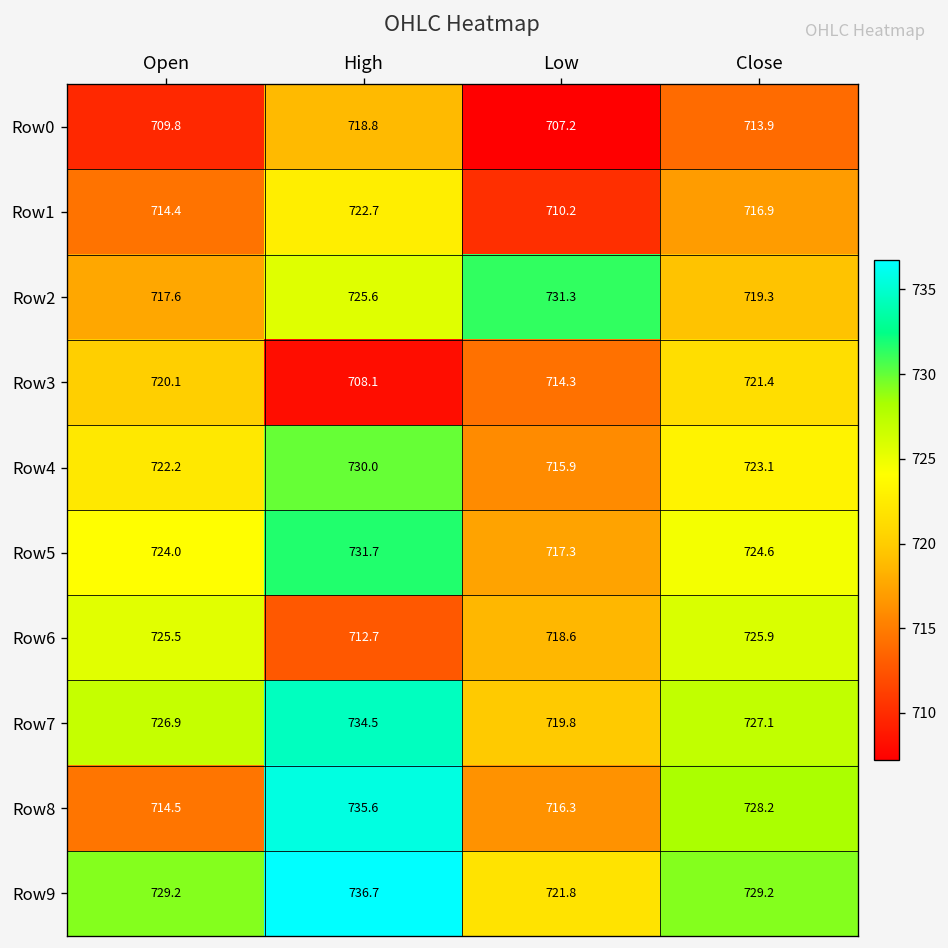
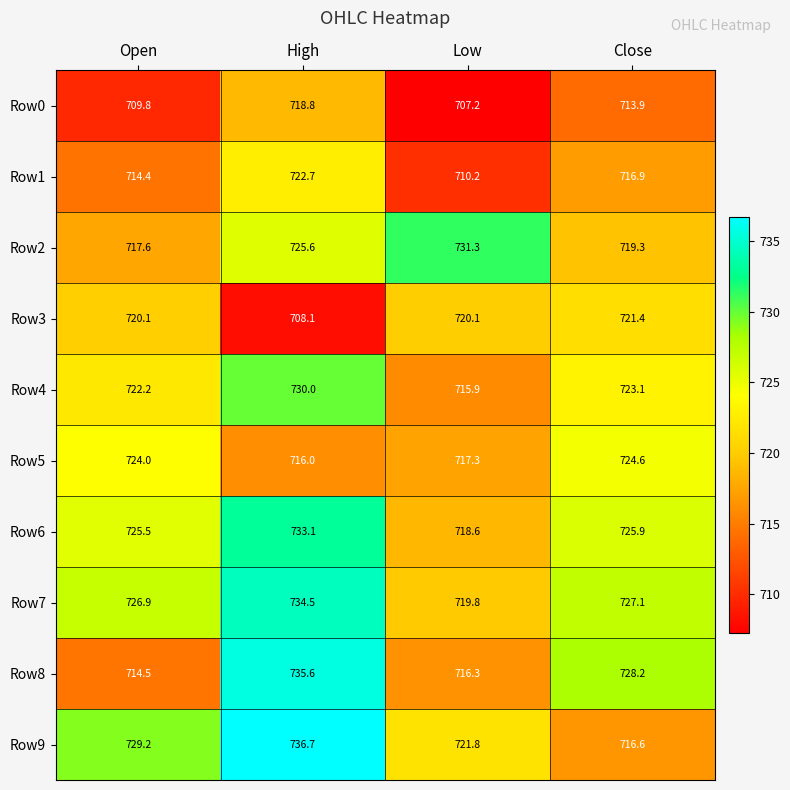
Row3, Low: 714.3 -> 720.1
Row5, High: 731.7 -> 716.0
Row6, High: 712.7 -> 733.1
Row9, Close: 729.2 -> 716.6
